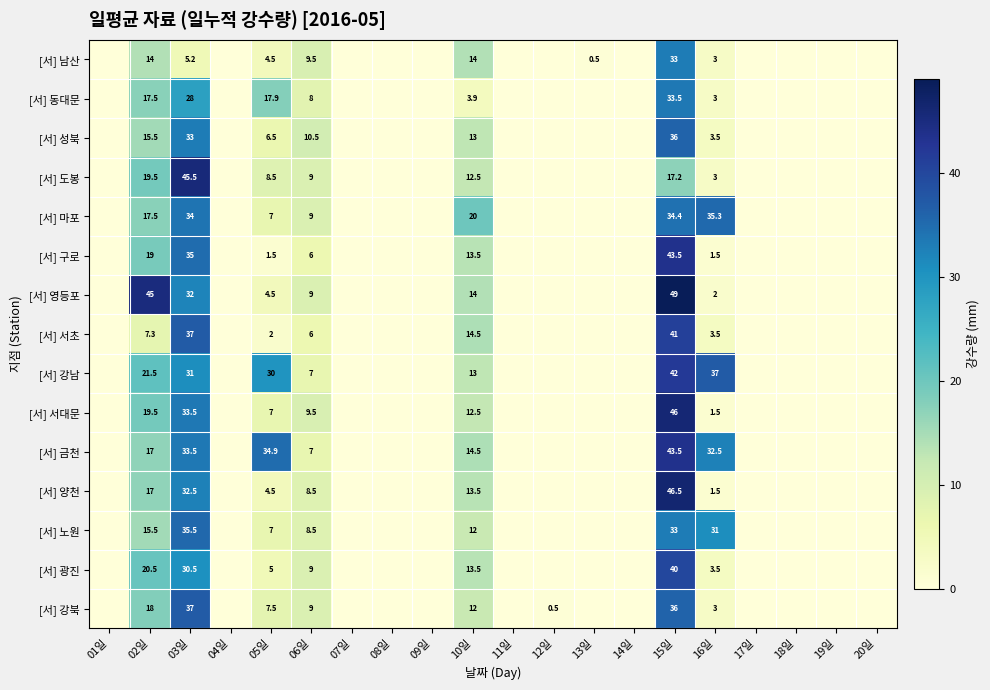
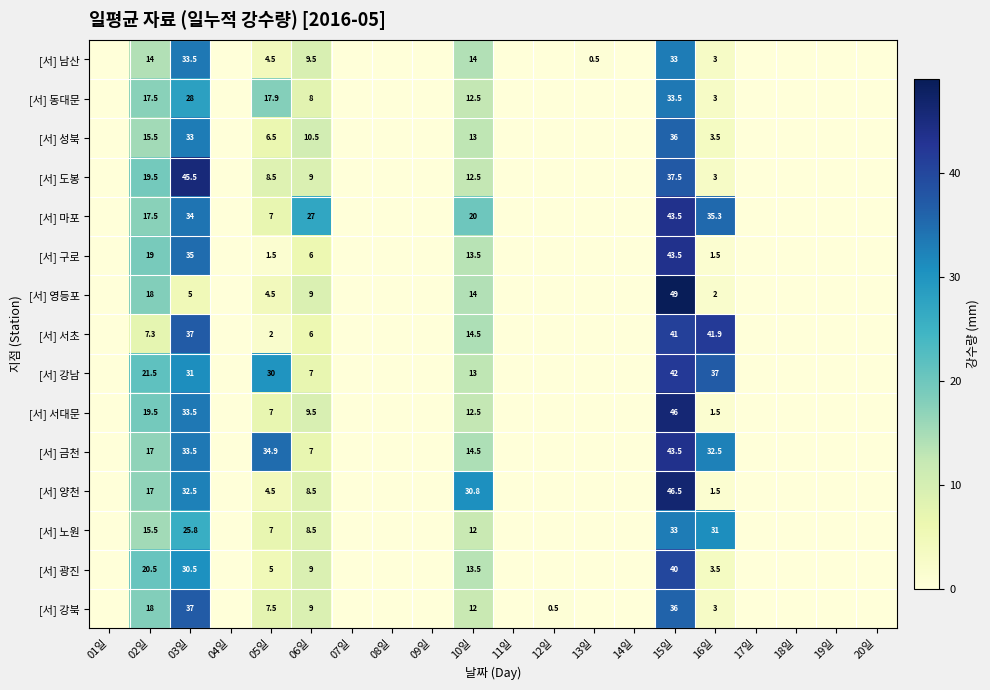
[서] 남산, 03일: 5.2 -> 33.5
[서] 동대문, 10일: 3.9 -> 12.5
[서] 도봉, 15일: 17.2 -> 37.5
[서] 마포, 06일: 9 -> 27
[서] 마포, 15일: 34.4 -> 43.5
[서] 영등포, 02일: 45 -> 18
[서] 영등포, 03일: 32 -> 5
[서] 서초, 16일: 3.5 -> 41.9
[서] 양천, 10일: 13.5 -> 30.8
[서] 노원, 03일: 35.5 -> 25.8
